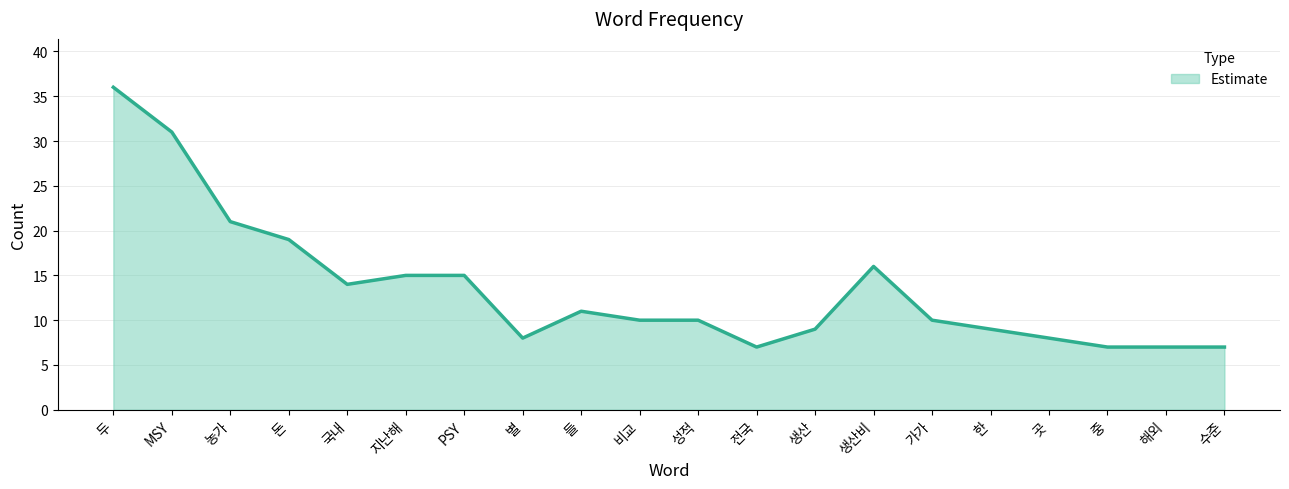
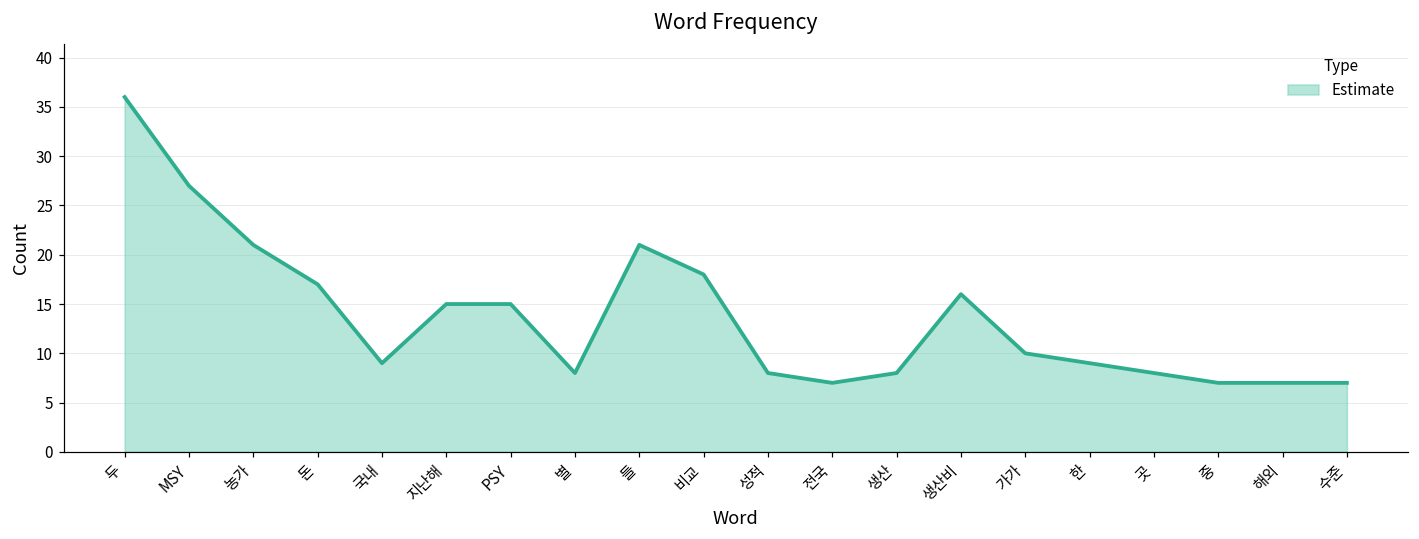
MSY: 31 -> 27
돈: 19 -> 17
국내: 14 -> 9
들: 11 -> 21
비교: 10 -> 18
성적: 10 -> 8
생산: 9 -> 8
